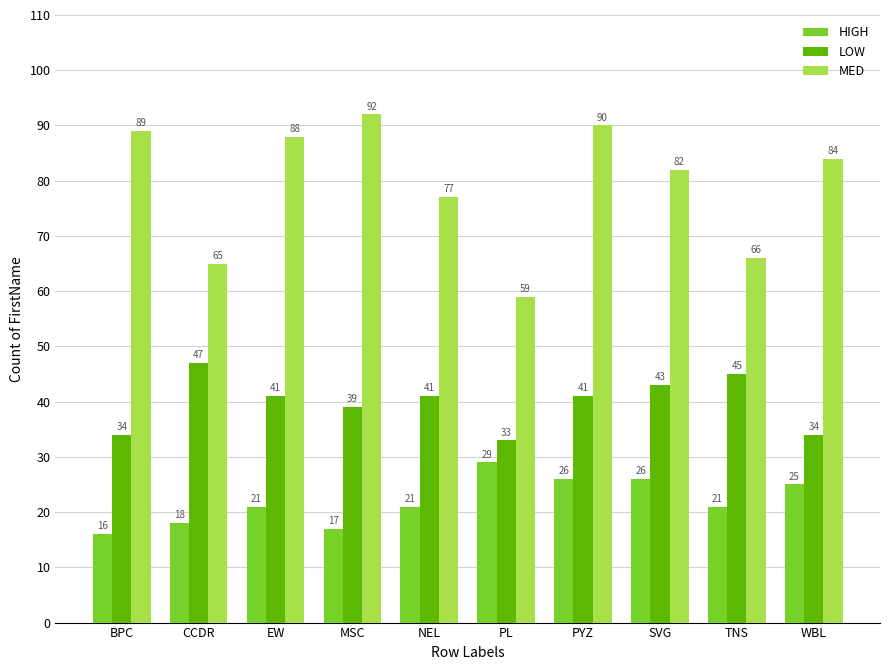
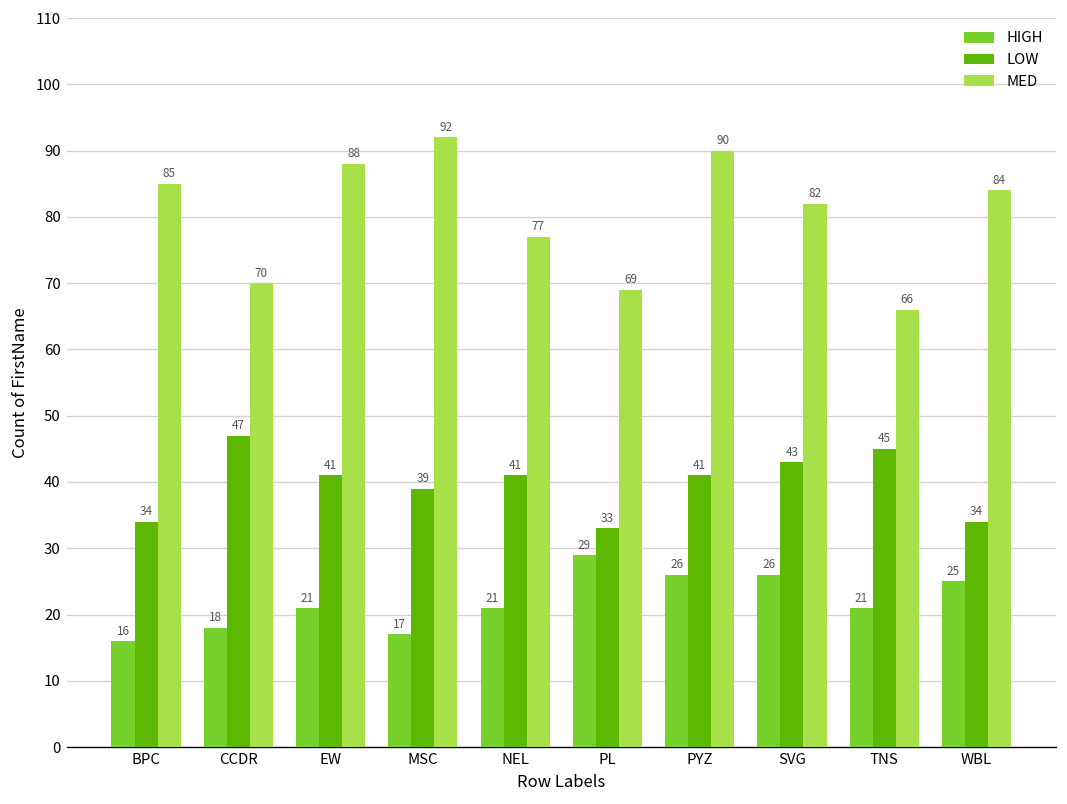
MED, BPC: 89 -> 85
MED, CCDR: 65 -> 70
MED, PL: 59 -> 69
